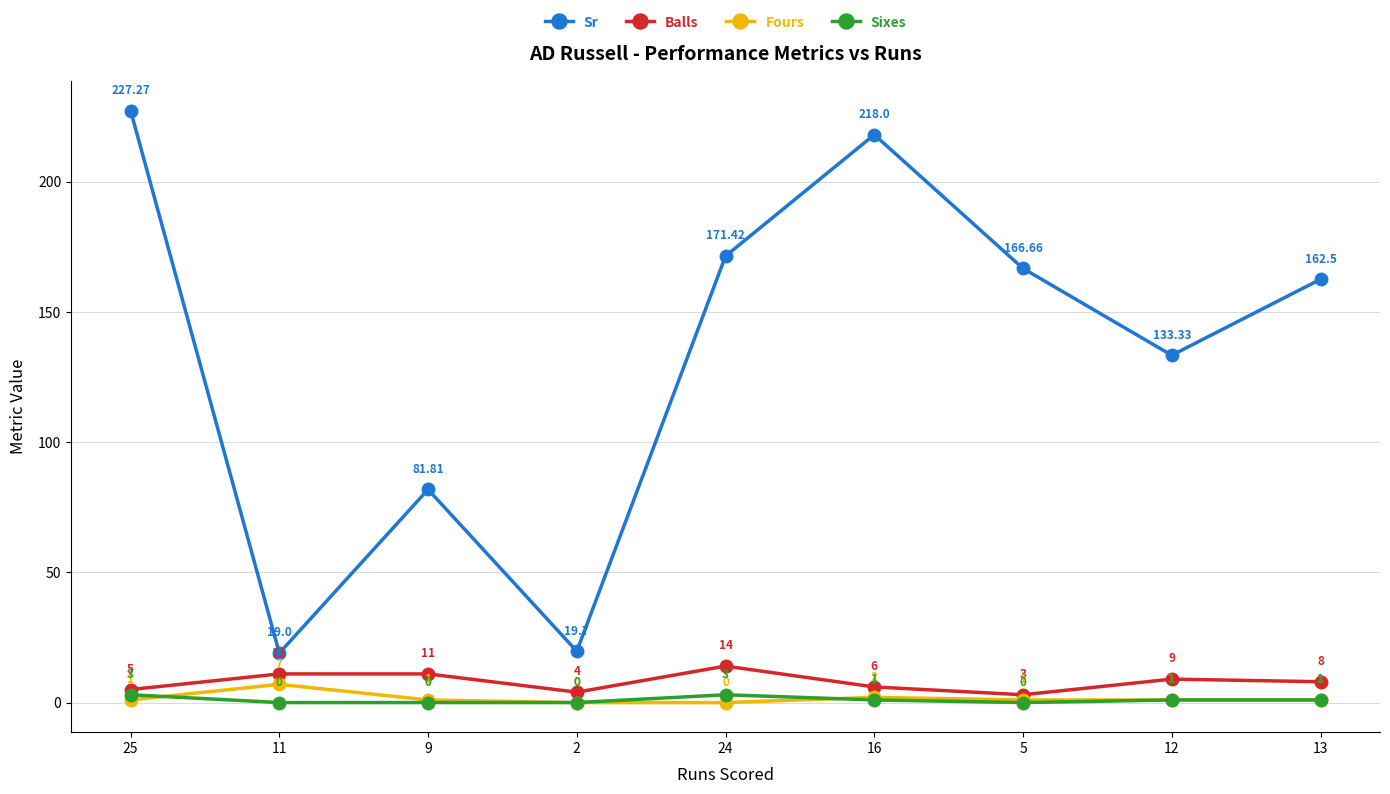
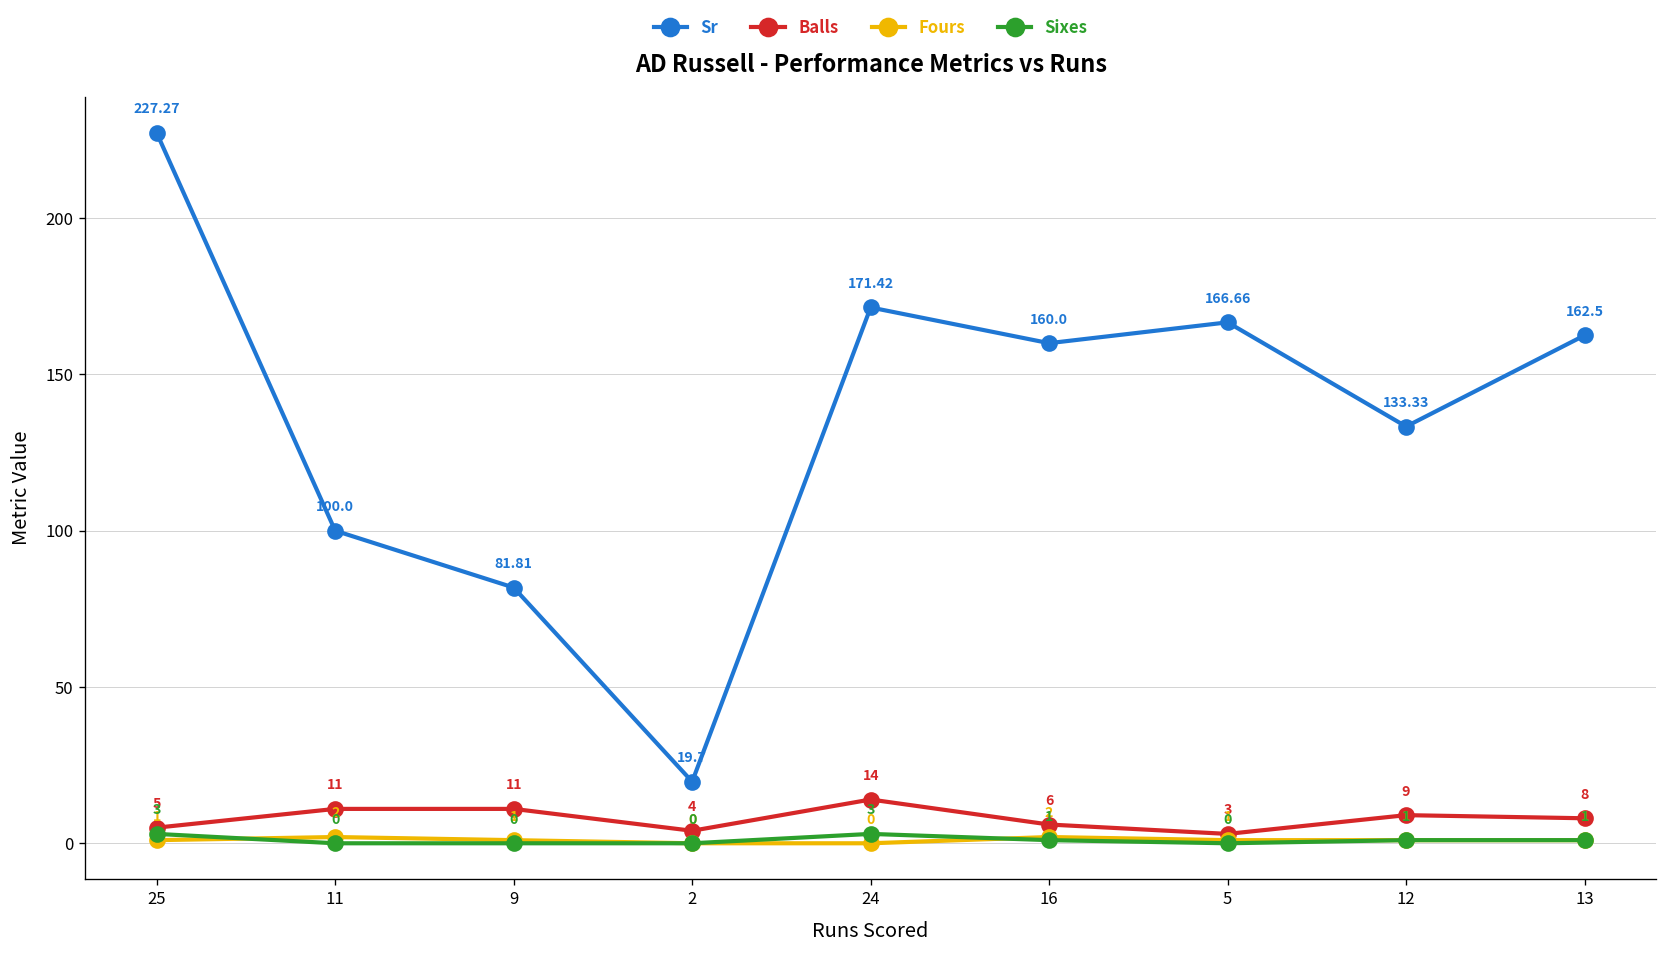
Sr, 11: 19.0 -> 100.0
Fours, 11: 7 -> 2
Sr, 16: 218.0 -> 160.0
